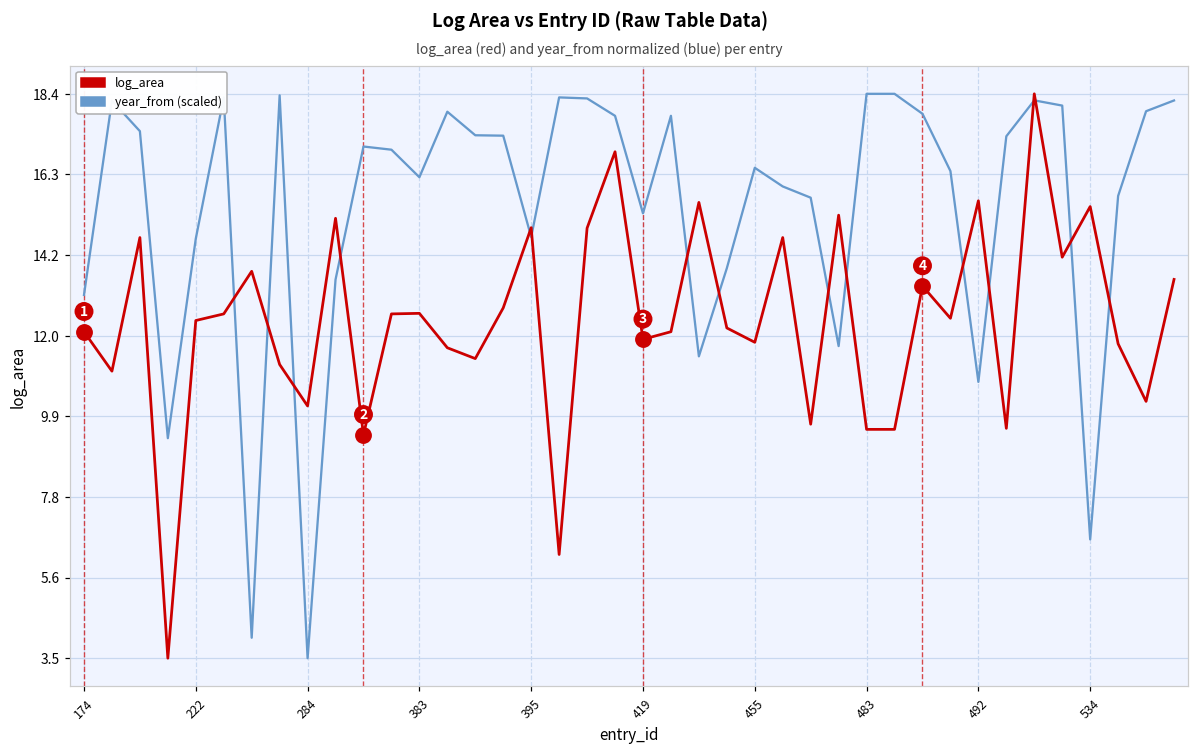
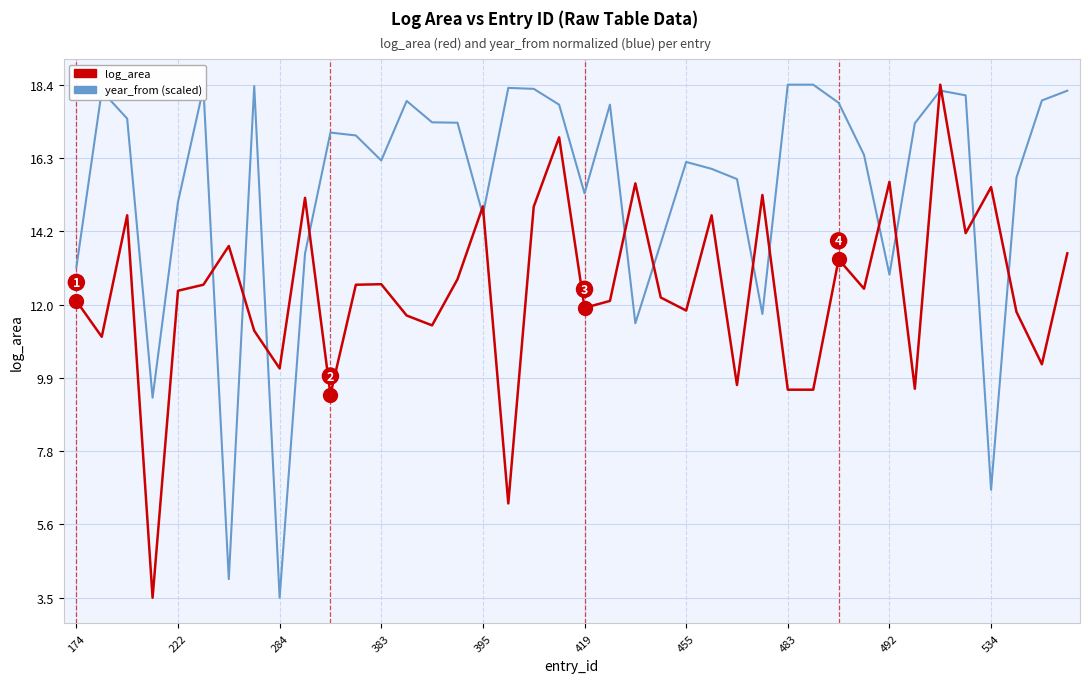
year_from (scaled), 222: 14.6 -> 15.0
year_from (scaled), 455: 16.5 -> 16.2
year_from (scaled), 492: 10.8 -> 12.9
